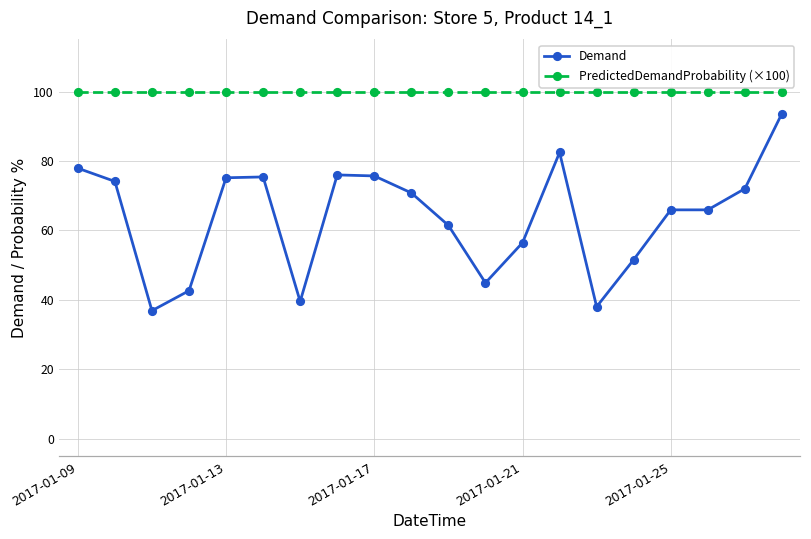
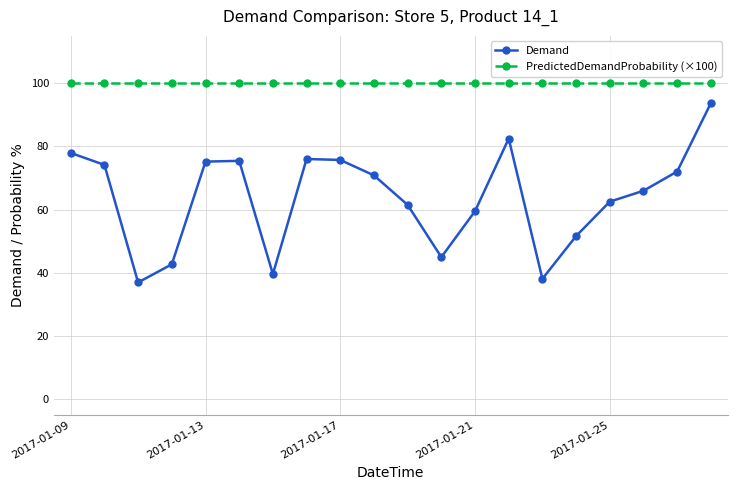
Demand, 2017-01-21: 56 -> 59
Demand, 2017-01-25: 66 -> 62
